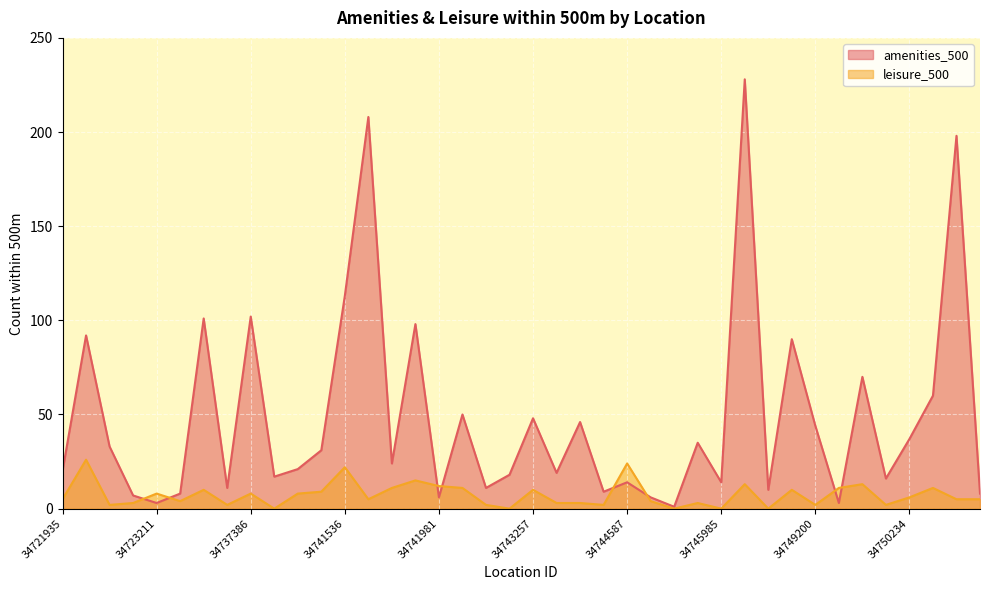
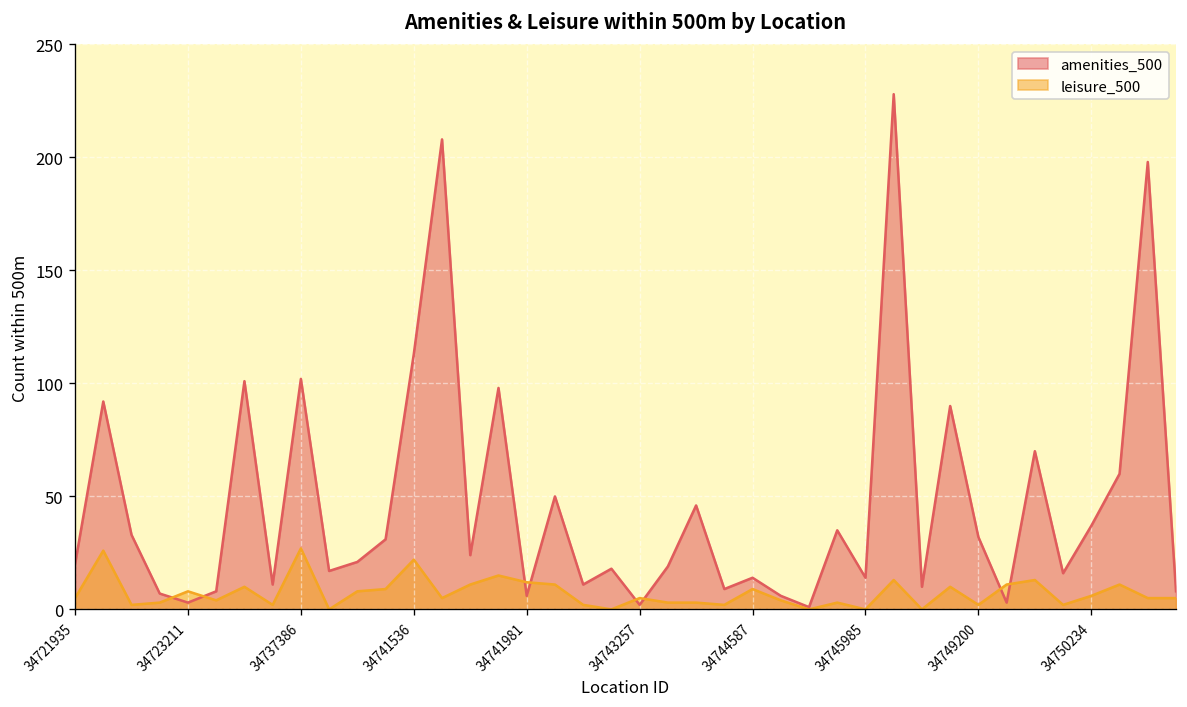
leisure_500, 34737386: 8 -> 27
amenities_500, 34743257: 48 -> 2
leisure_500, 34743257: 10 -> 5
leisure_500, 34744587: 24 -> 9
amenities_500, 34749200: 44 -> 32
